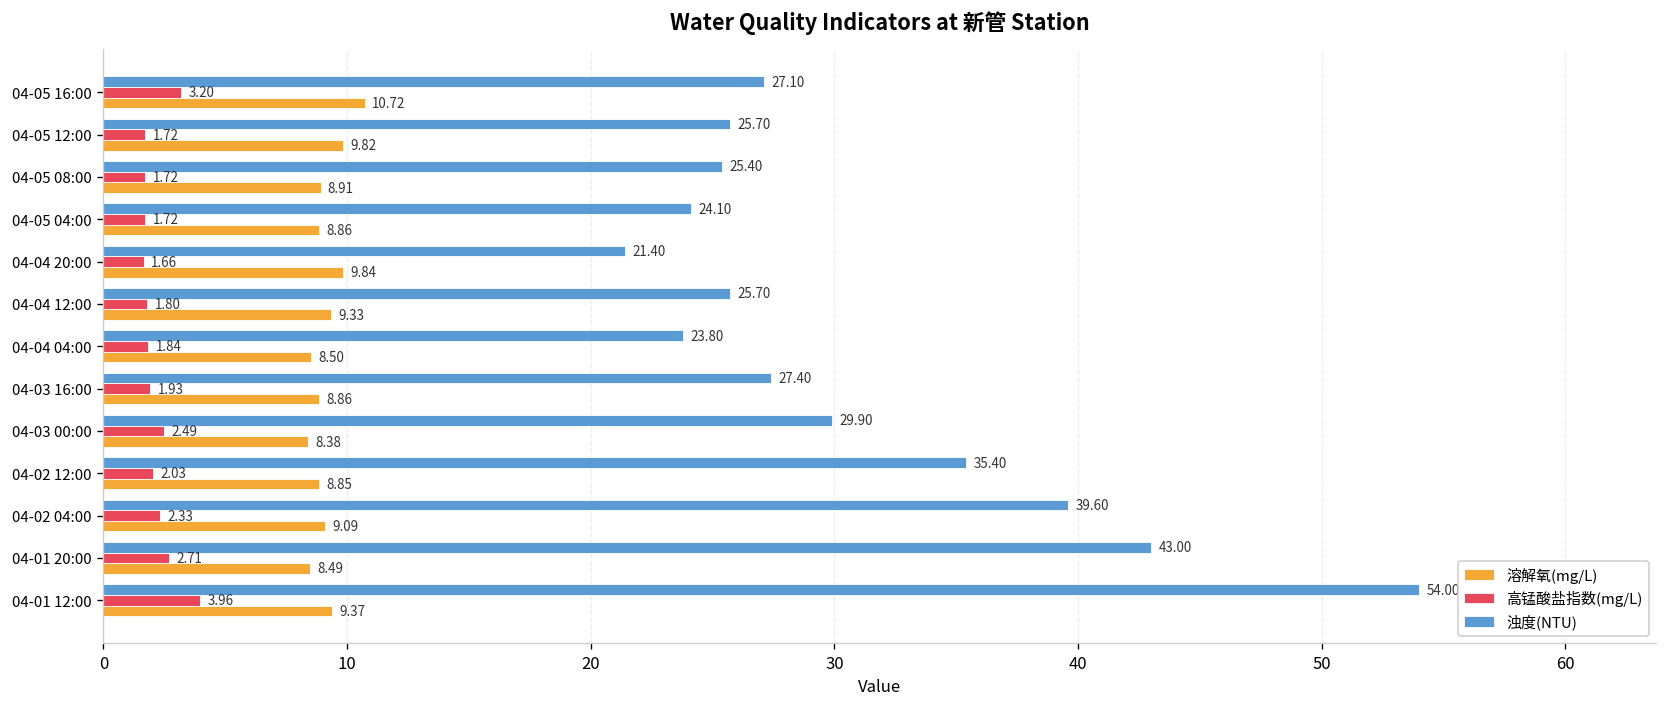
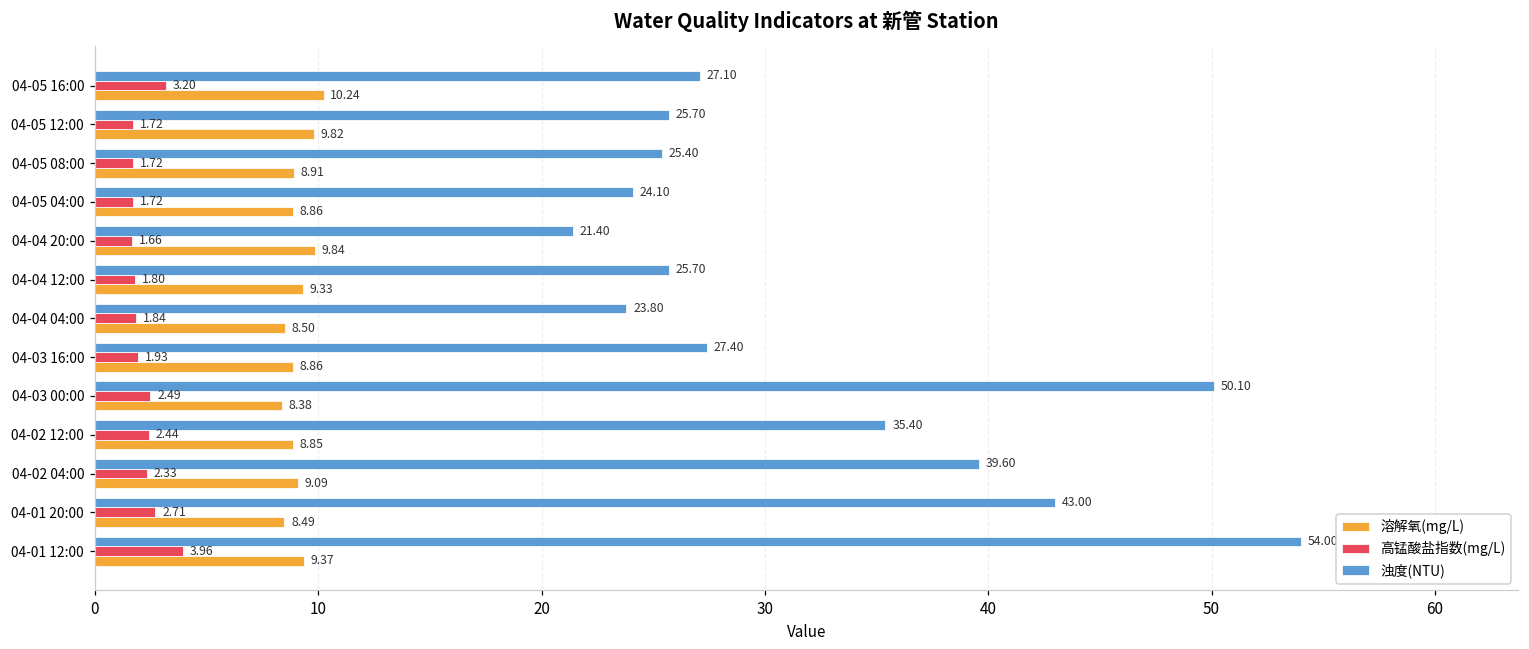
溶解氧(mg/L), 04-05 16:00: 10.72 -> 10.24
浊度(NTU), 04-03 00:00: 29.90 -> 50.10
高锰酸盐指数(mg/L), 04-02 12:00: 2.03 -> 2.44
